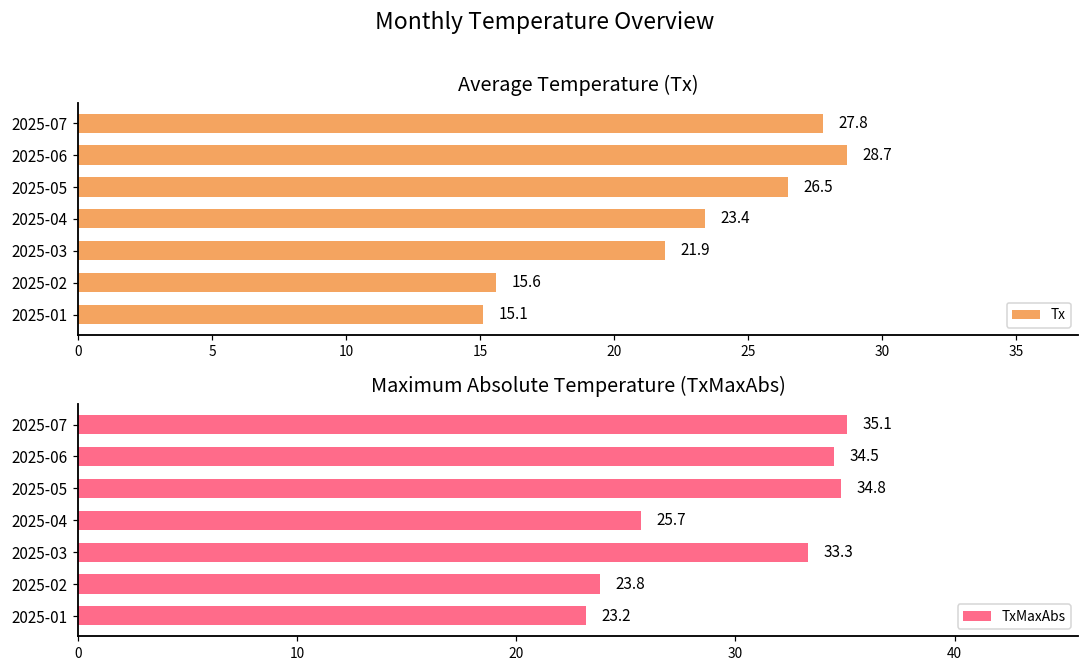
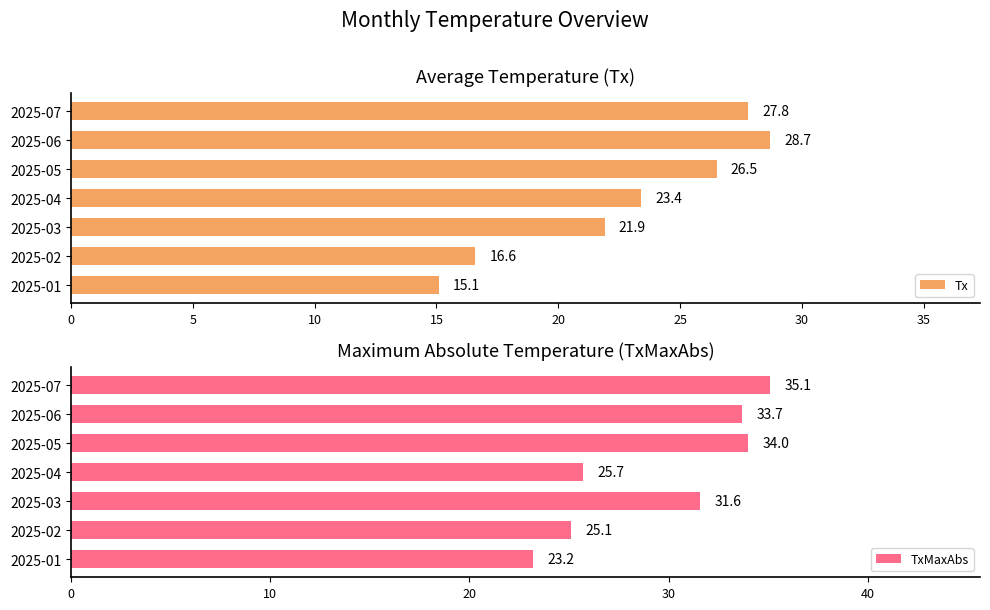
Average Temperature (Tx), 2025-02: 15.6 -> 16.6
Maximum Absolute Temperature (TxMaxAbs), 2025-06: 34.5 -> 33.7
Maximum Absolute Temperature (TxMaxAbs), 2025-05: 34.8 -> 34.0
Maximum Absolute Temperature (TxMaxAbs), 2025-03: 33.3 -> 31.6
Maximum Absolute Temperature (TxMaxAbs), 2025-02: 23.8 -> 25.1
